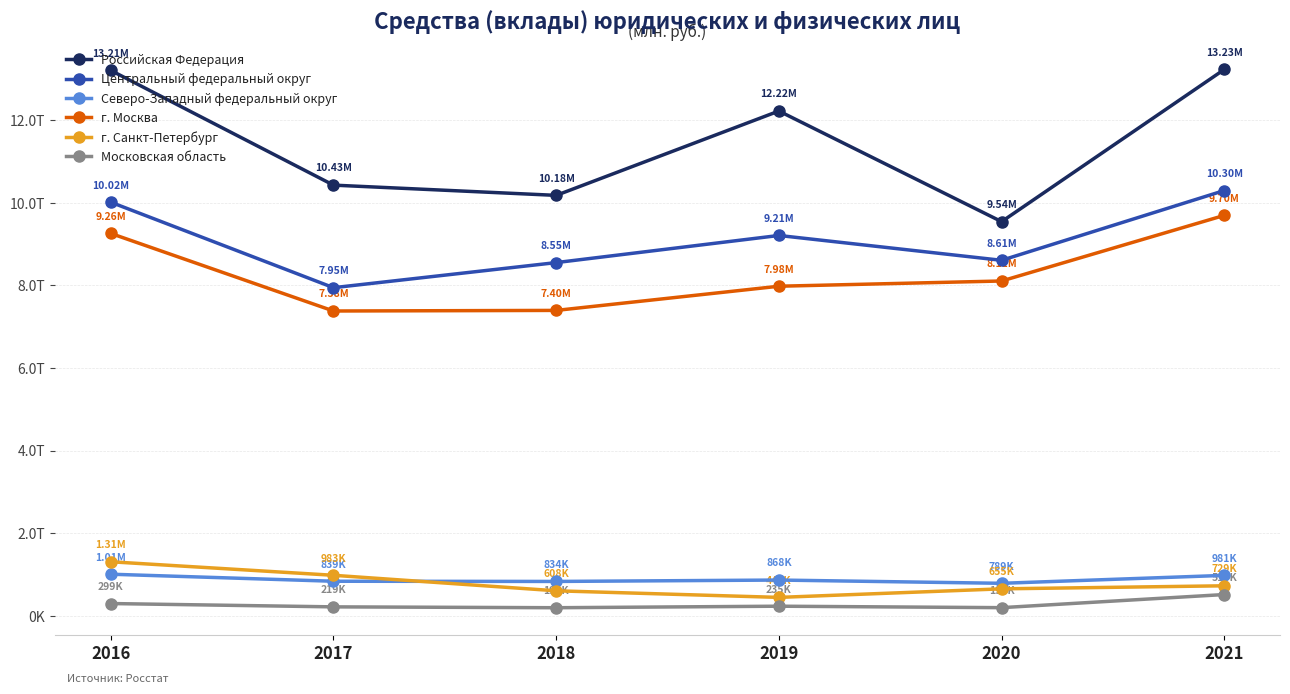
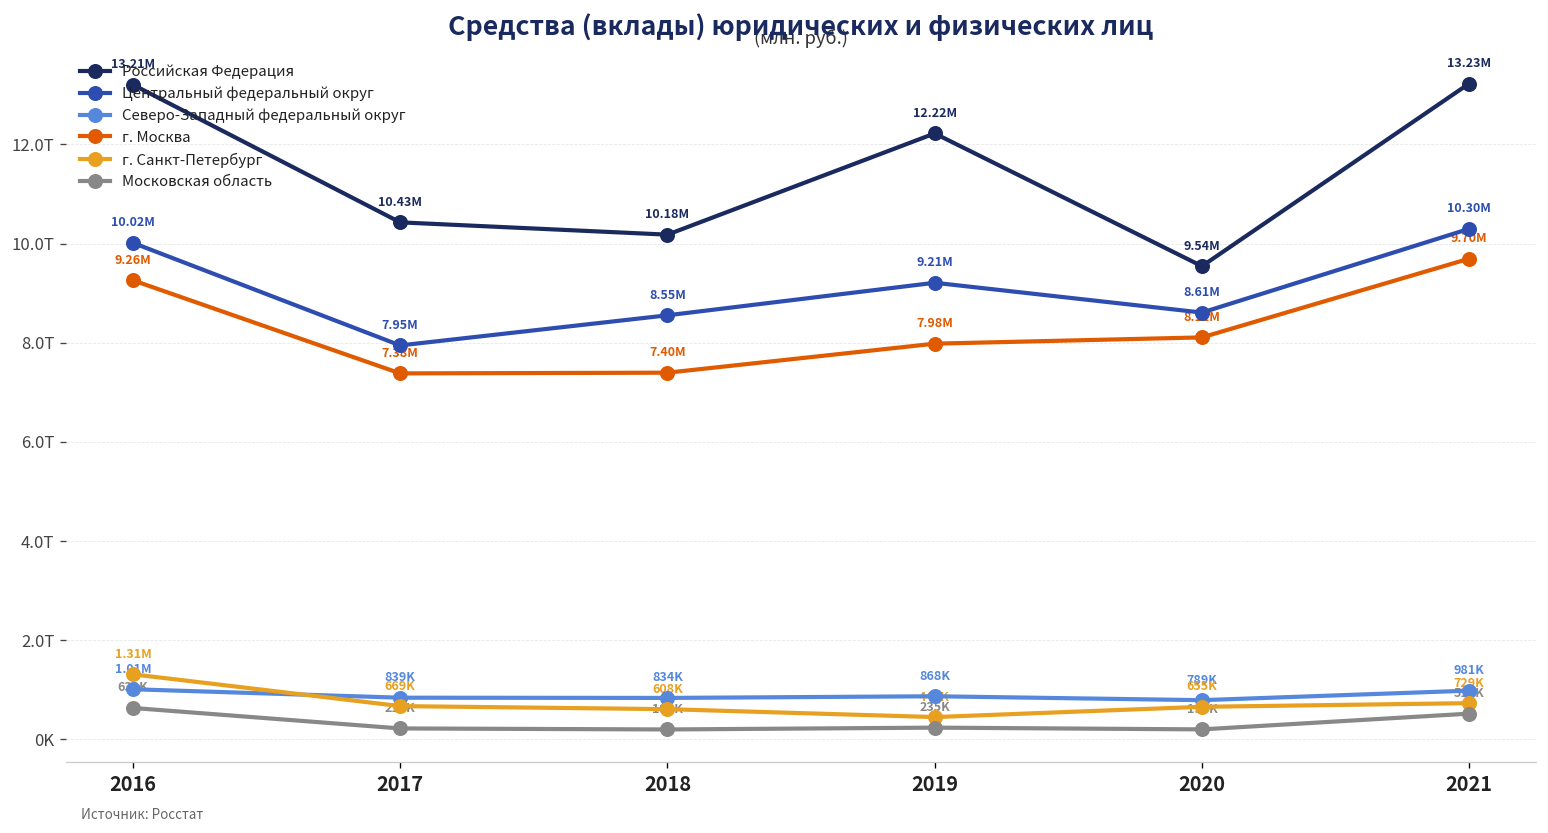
Московская область, 2016: 299K -> 632K
г. Санкт-Петербург, 2017: 983K -> 669K
